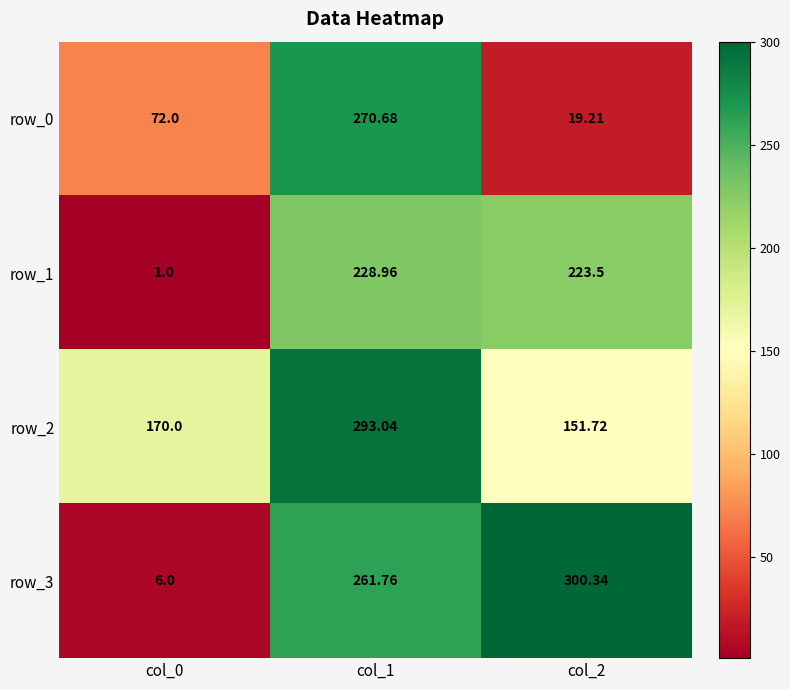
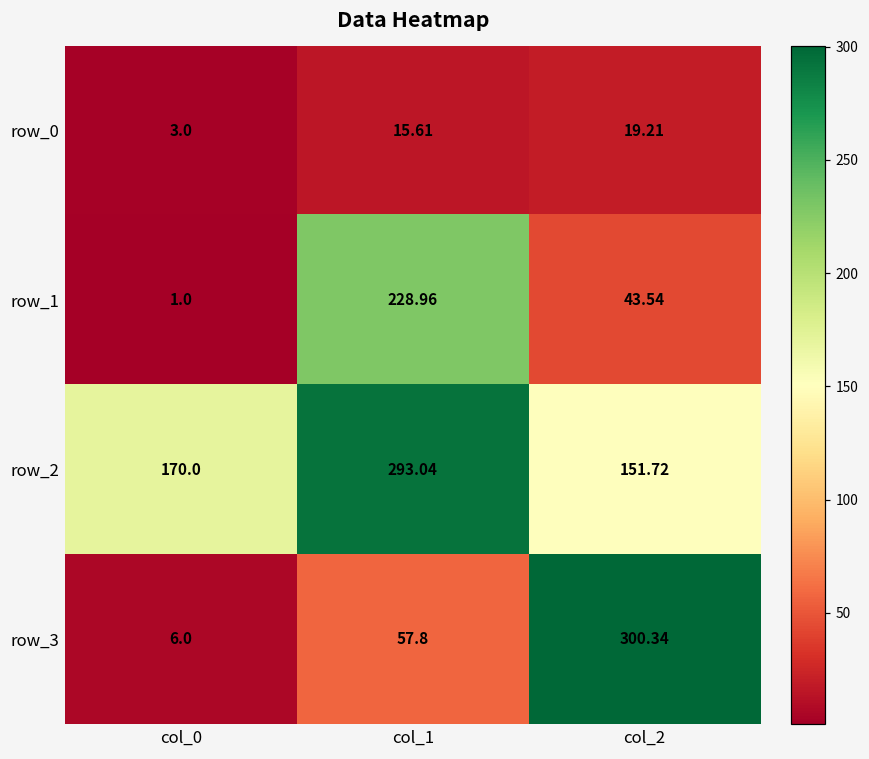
row_0, col_0: 72.0 -> 3.0
row_0, col_1: 270.68 -> 15.61
row_1, col_2: 223.5 -> 43.54
row_3, col_1: 261.76 -> 57.8
